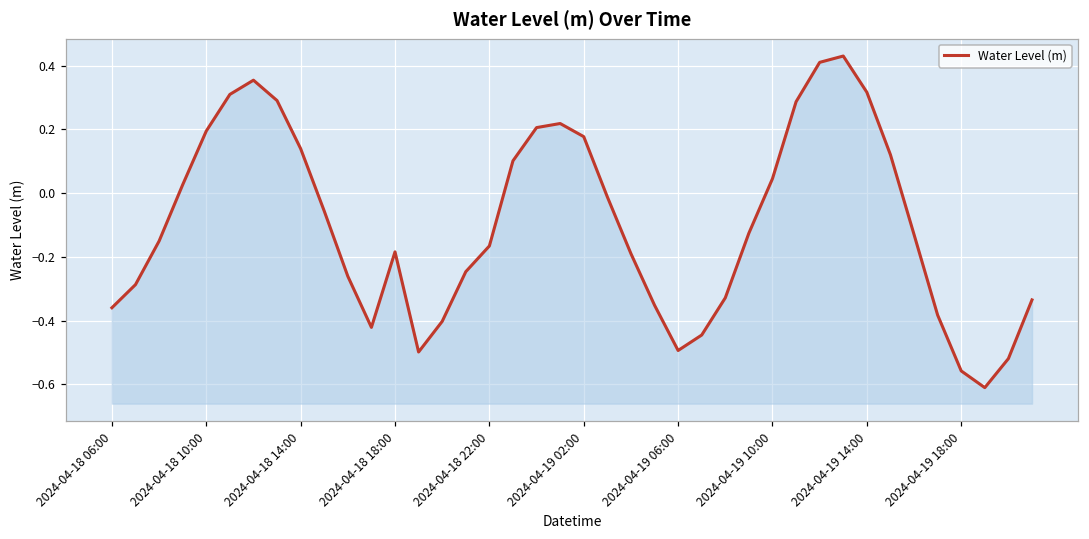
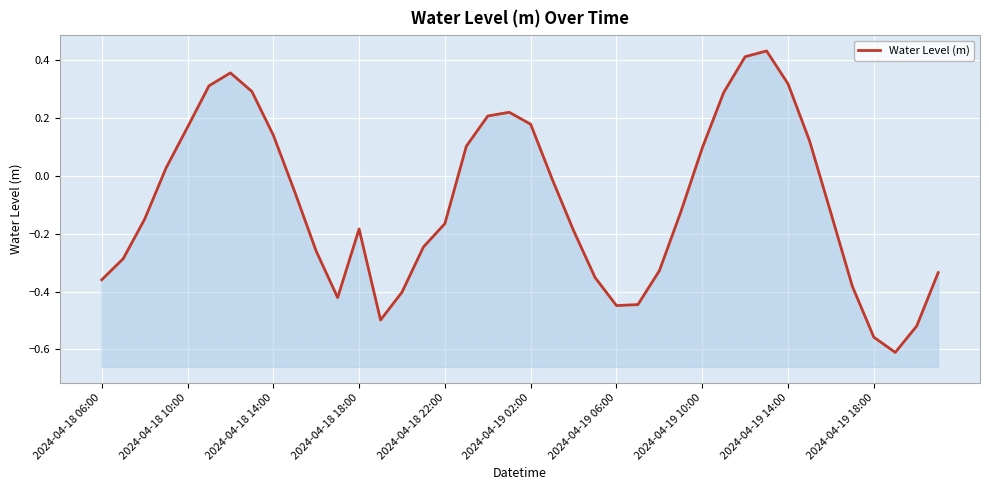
2024-04-18 10:00: 0.20 -> 0.17
2024-04-19 06:00: -0.49 -> -0.45
2024-04-19 10:00: 0.05 -> 0.10
